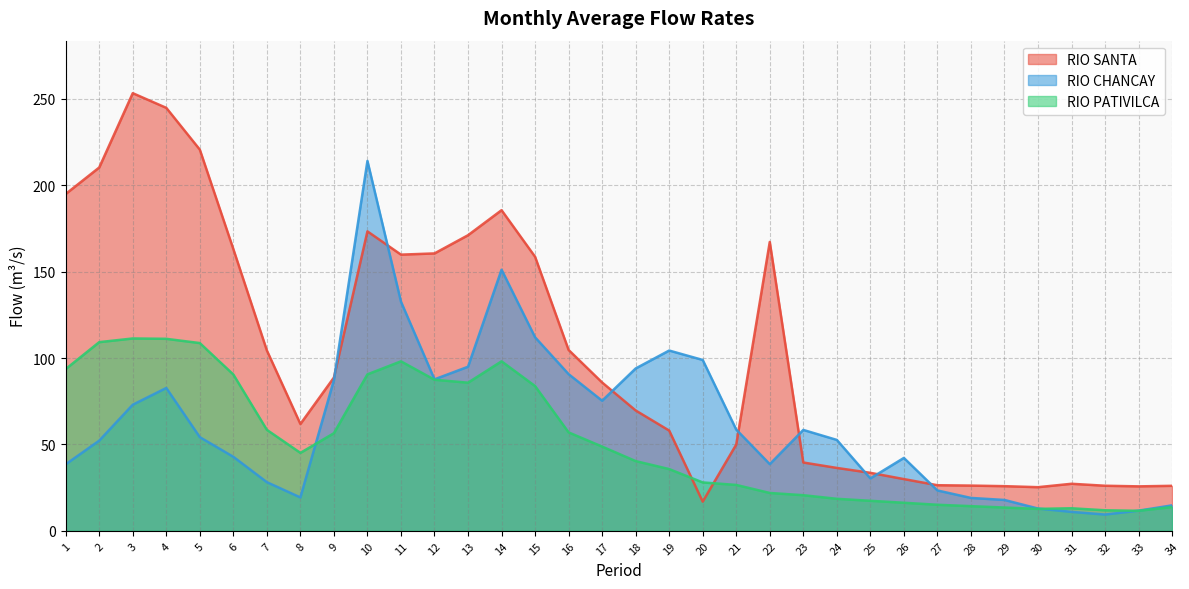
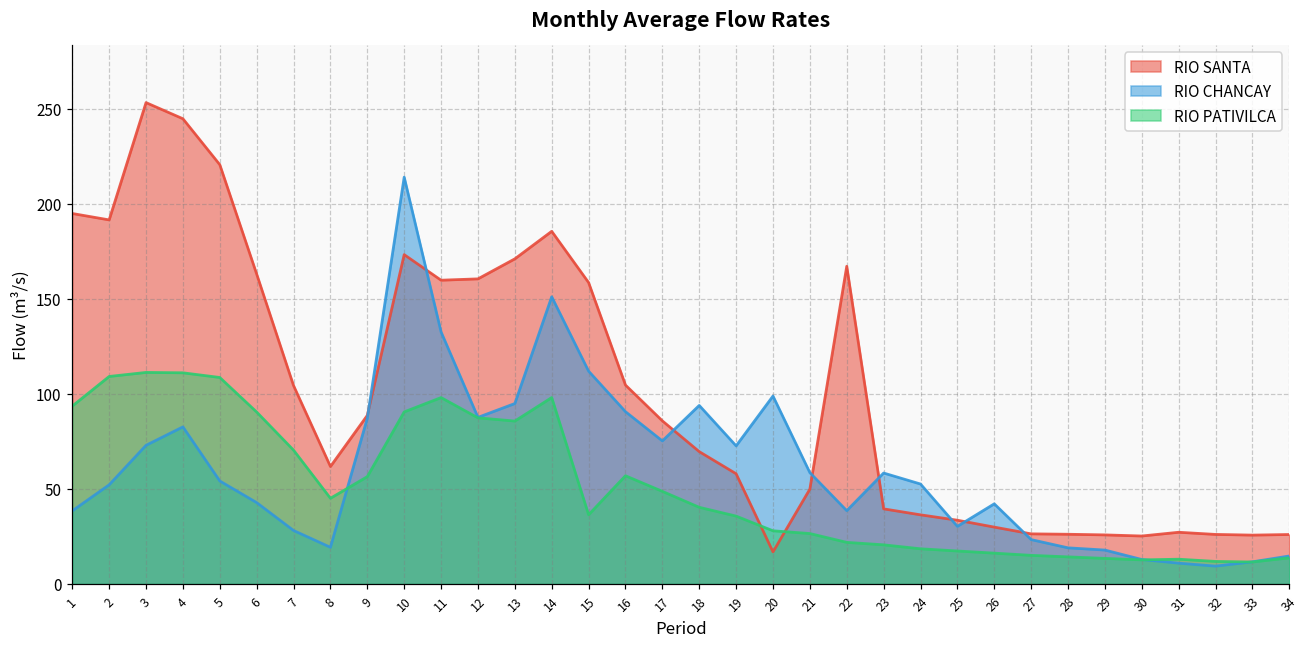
RIO SANTA, 2: 210 -> 192
RIO PATIVILCA, 7: 58 -> 70
RIO PATIVILCA, 15: 84 -> 36
RIO CHANCAY, 19: 104 -> 73
